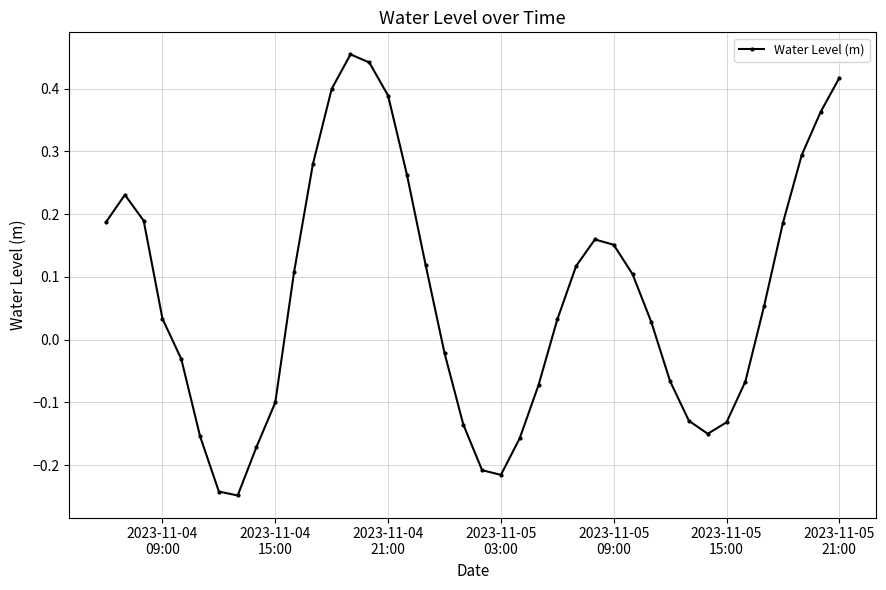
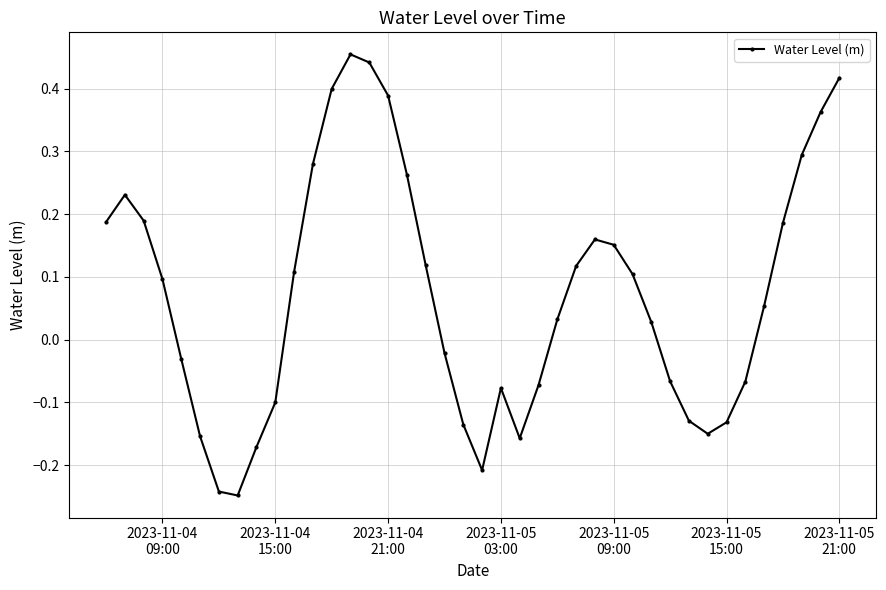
2023-11-04 09:00: 0.03 -> 0.10
2023-11-05 03:00: -0.22 -> -0.08
